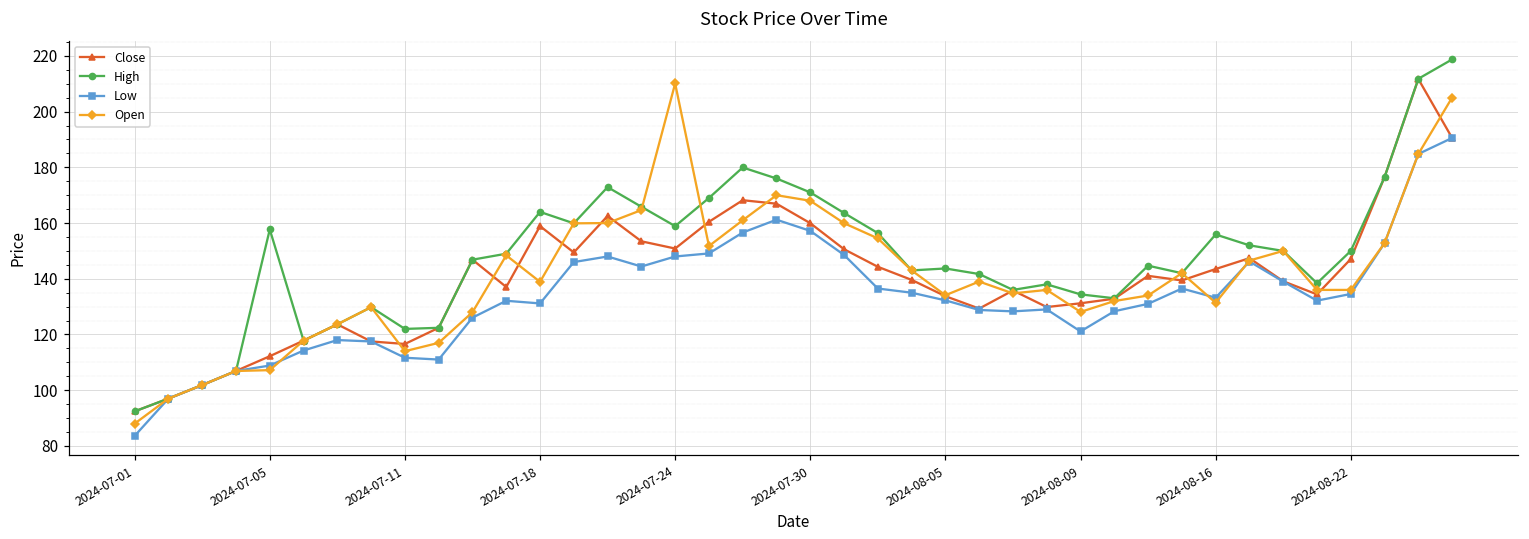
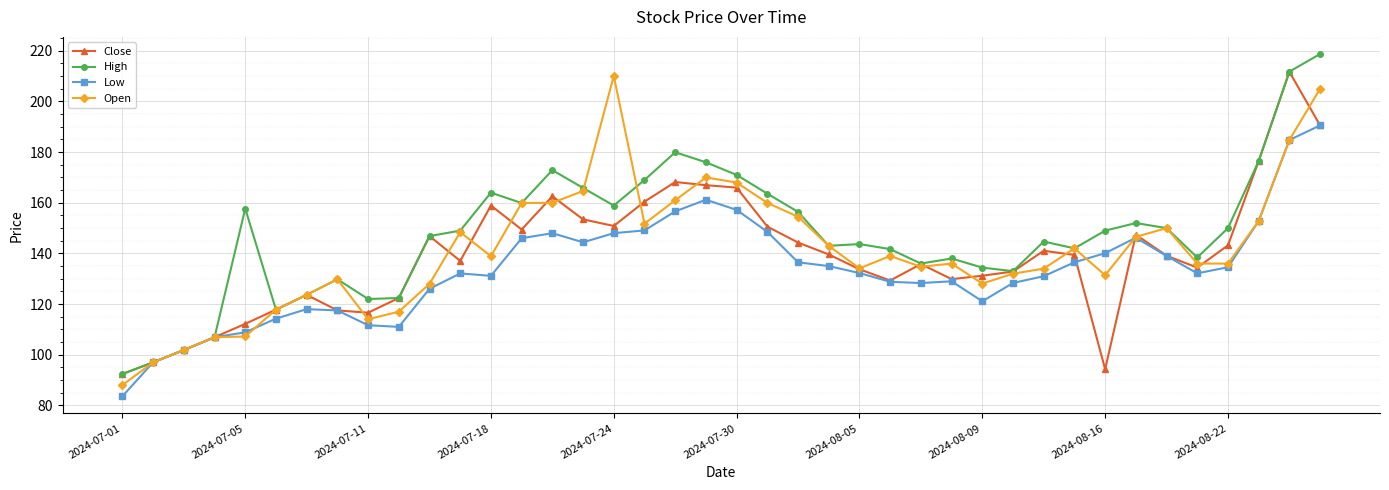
Close, 2024-07-30: 160 -> 166
Close, 2024-08-16: 144 -> 94
High, 2024-08-16: 156 -> 149
Low, 2024-08-16: 133 -> 140
Close, 2024-08-22: 147 -> 143
